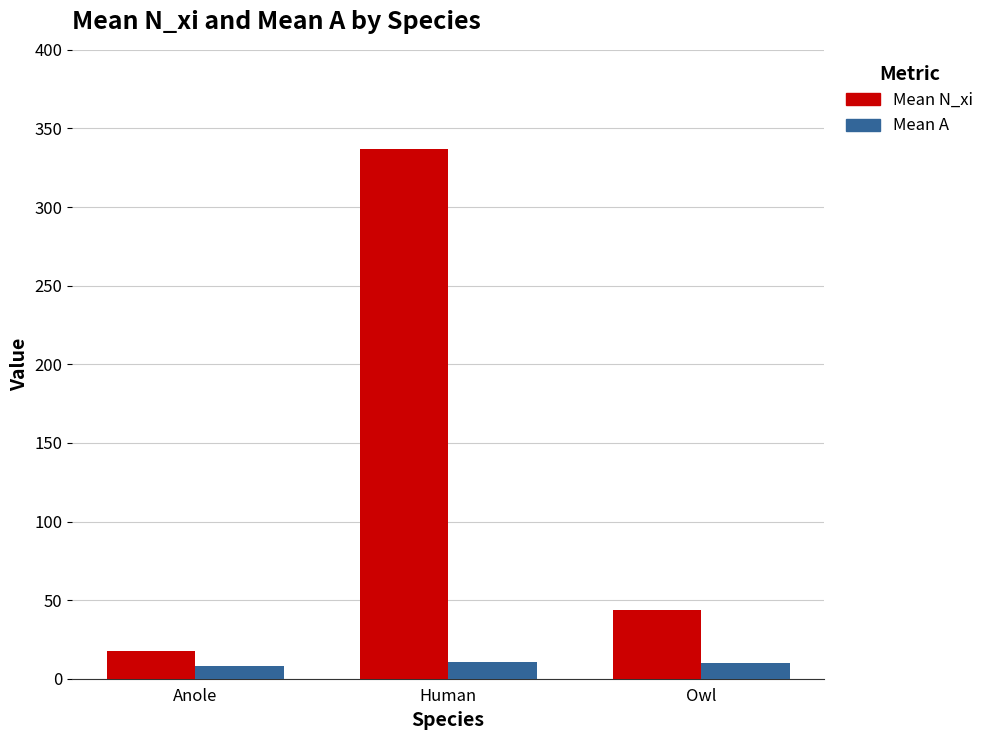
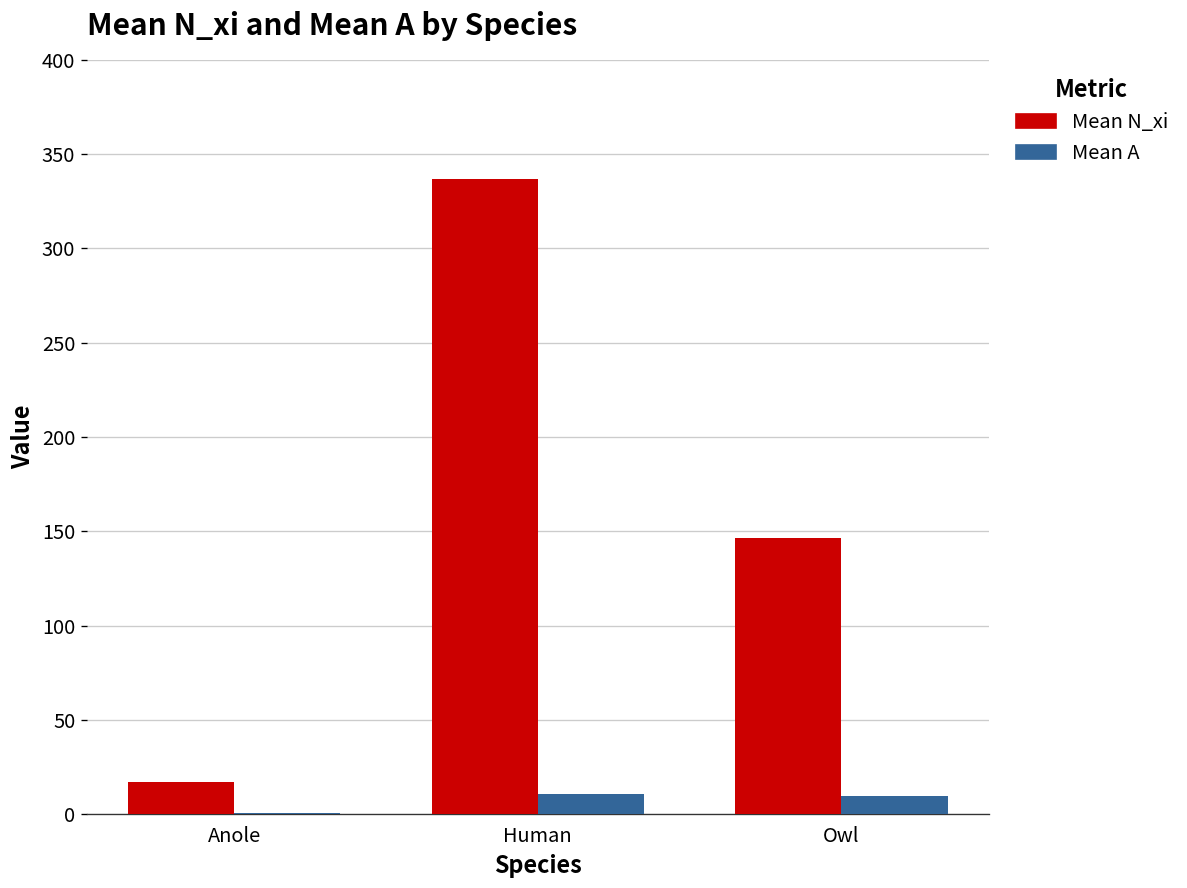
Mean A, Anole: 8 -> 1
Mean N_xi, Owl: 44 -> 147
